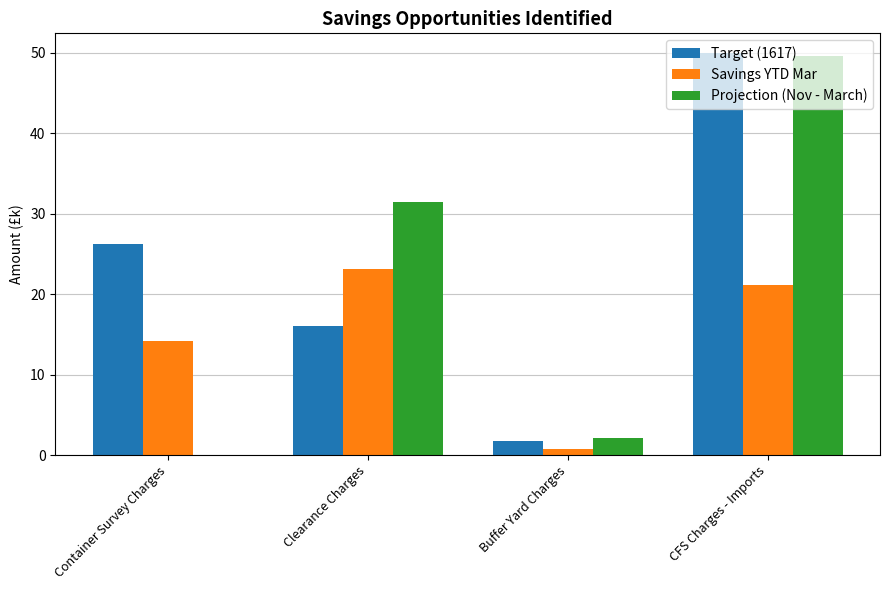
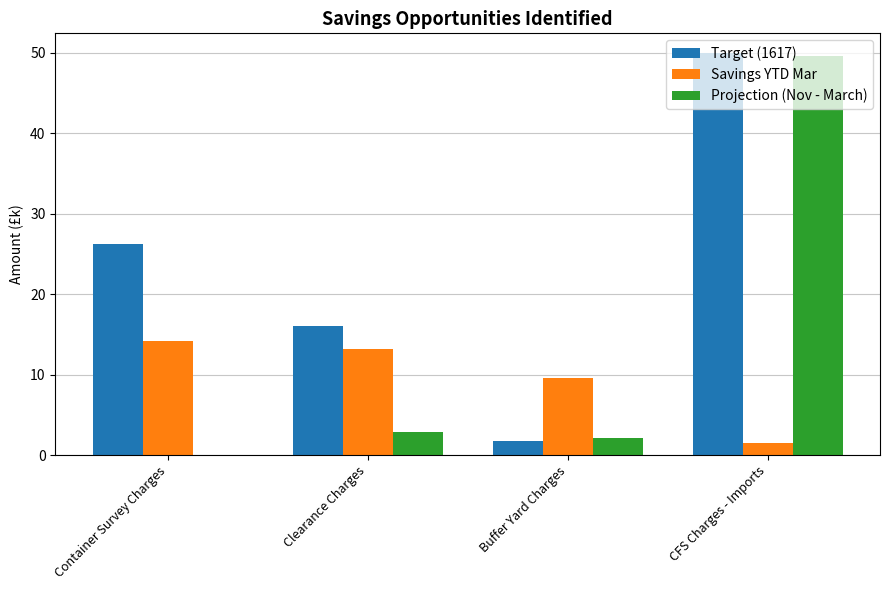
Savings YTD Mar, Clearance Charges: 23 -> 13
Projection (Nov - March), Clearance Charges: 31 -> 3
Savings YTD Mar, Buffer Yard Charges: 1 -> 10
Savings YTD Mar, CFS Charges - Imports: 21 -> 1
